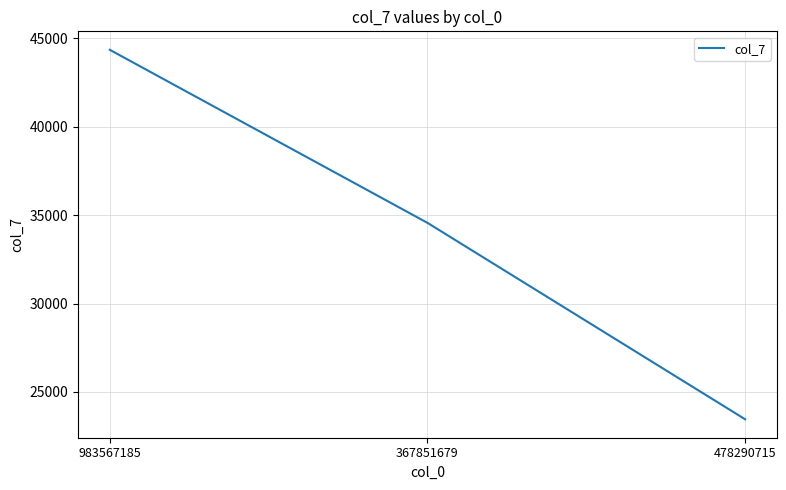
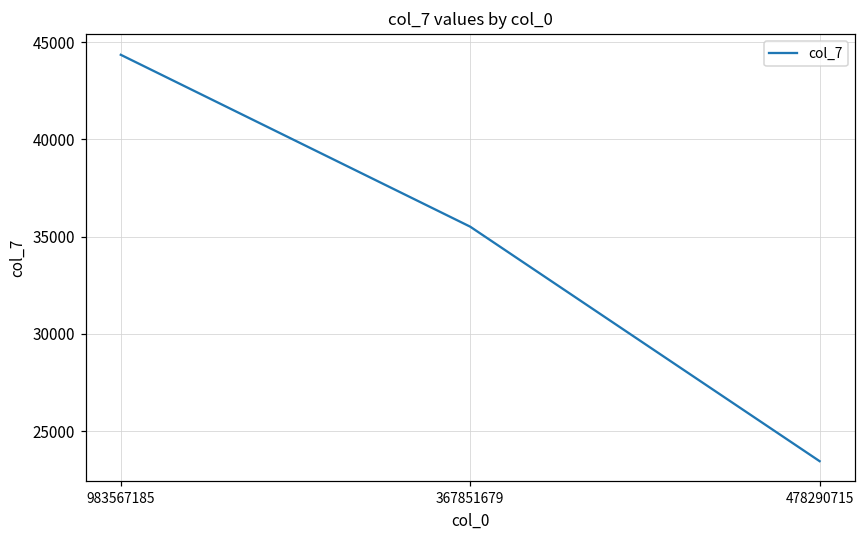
367851679: 34600 -> 35500
